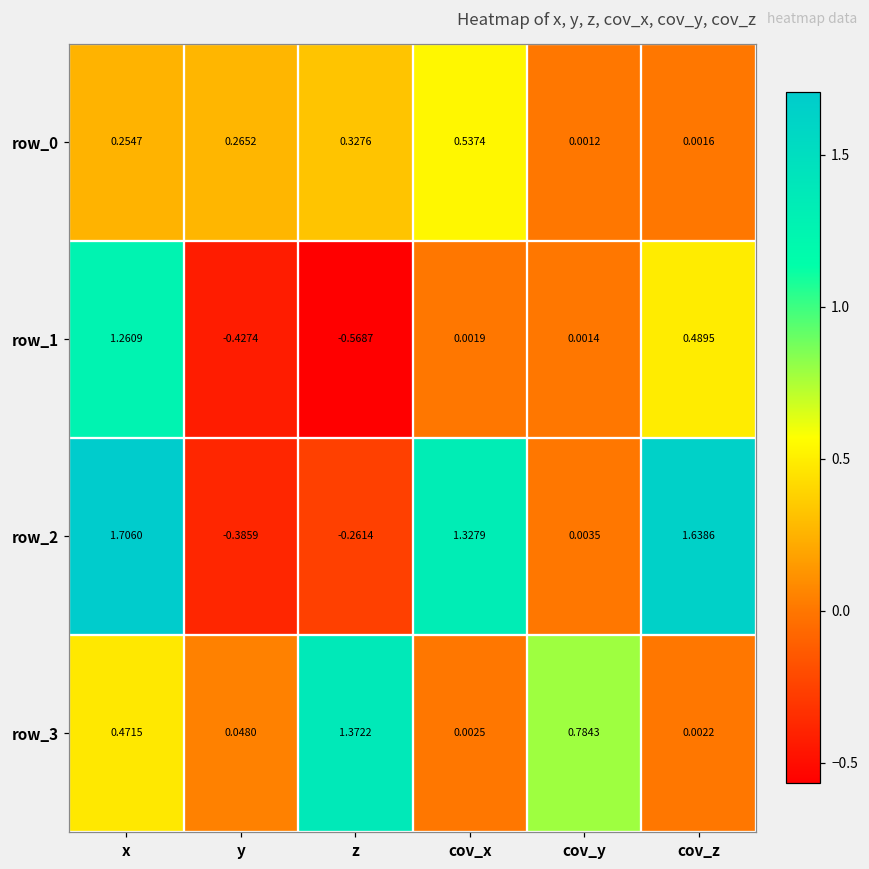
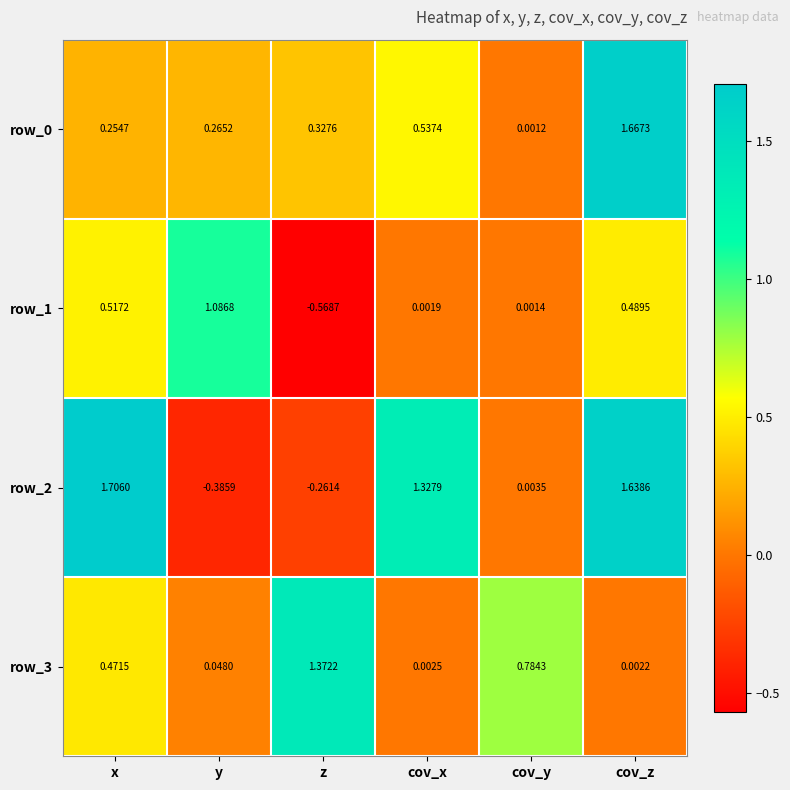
row_0, cov_z: 0.0016 -> 1.6673
row_1, x: 1.2609 -> 0.5172
row_1, y: -0.4274 -> 1.0868
